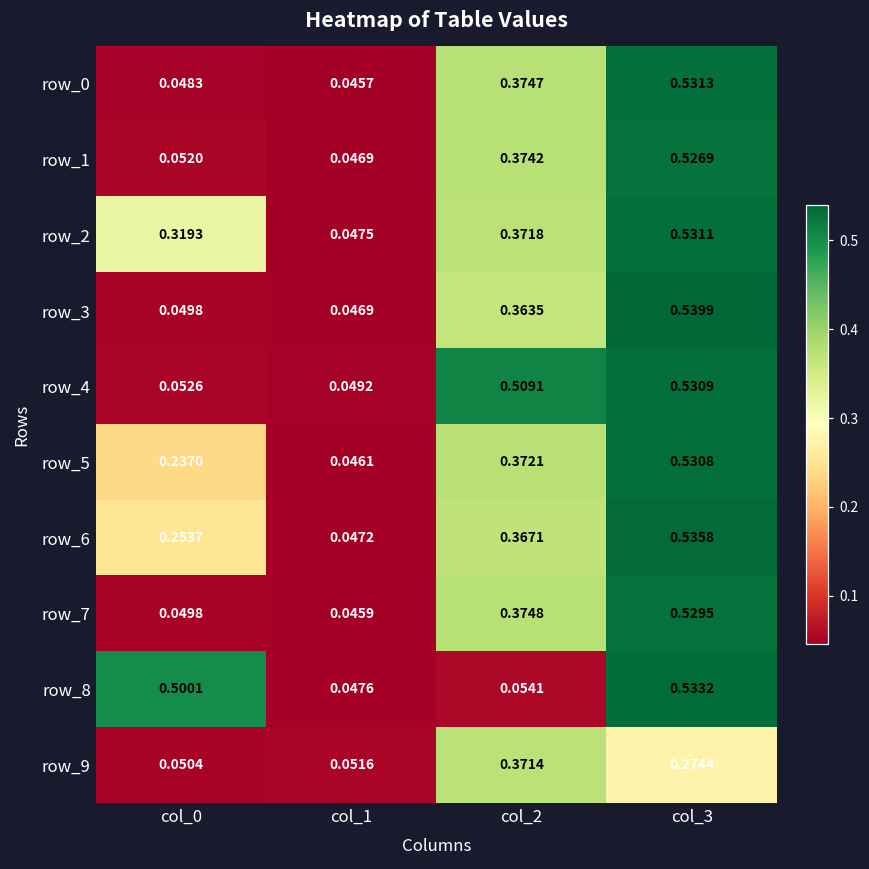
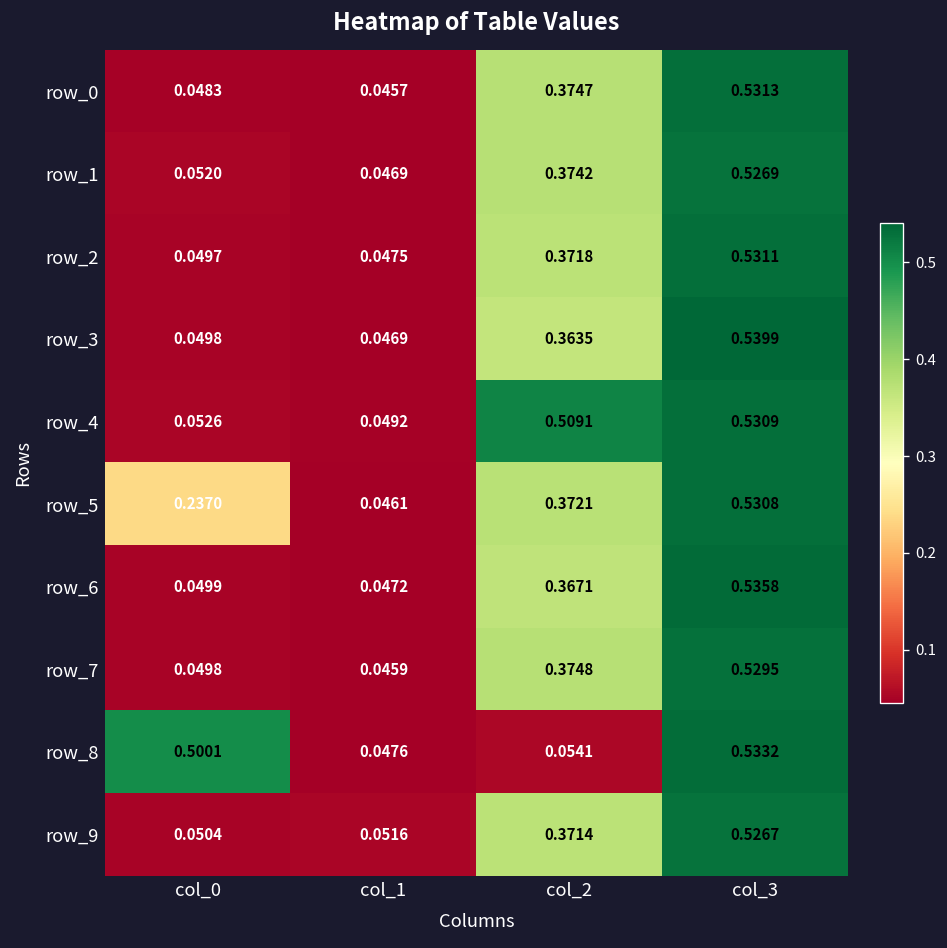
row_2, col_0: 0.3193 -> 0.0497
row_6, col_0: 0.2537 -> 0.0499
row_9, col_3: 0.2744 -> 0.5267
